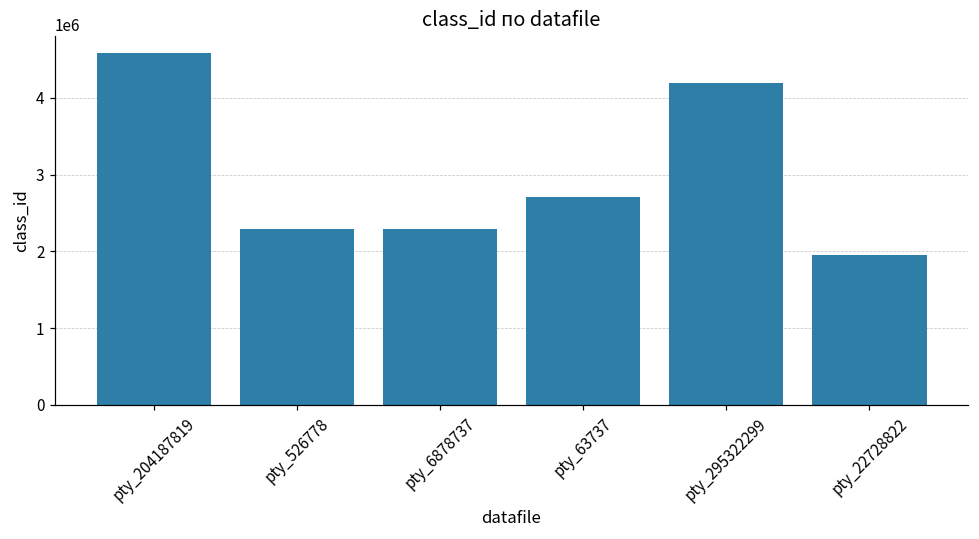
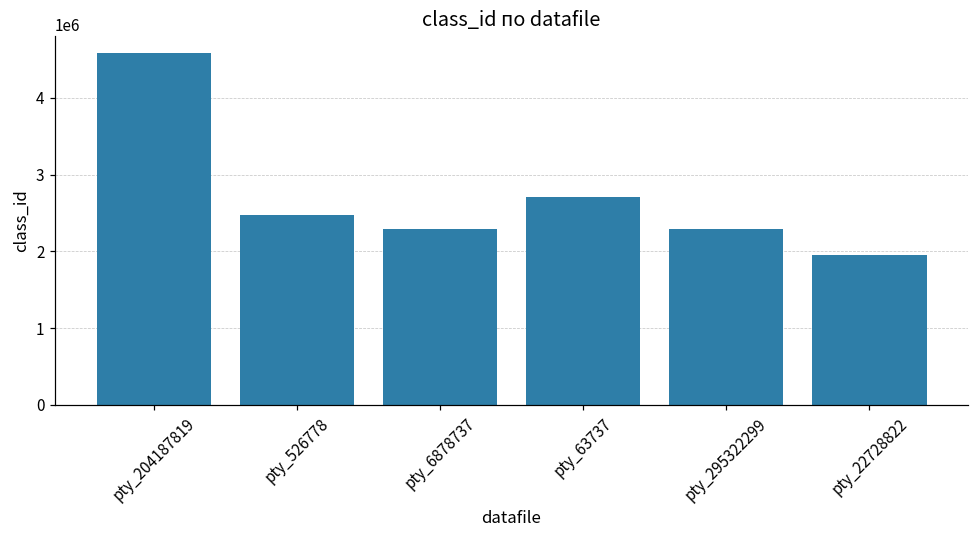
pty_526778: 2300000 -> 2500000
pty_295322299: 4200000 -> 2300000
